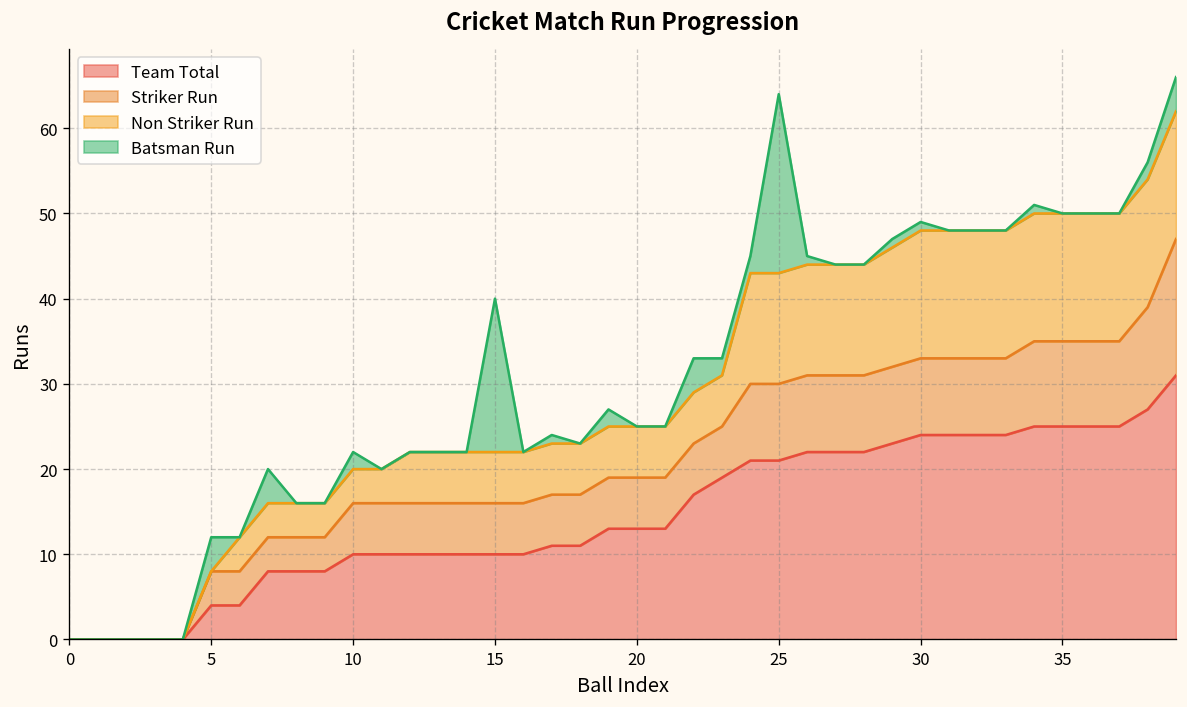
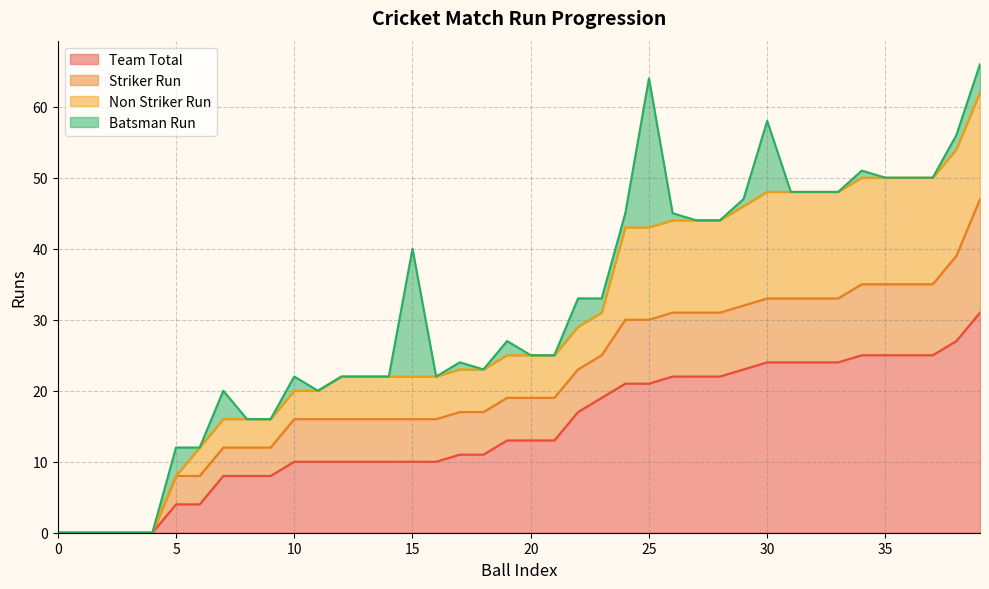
Batsman Run, 30: 1 -> 10
